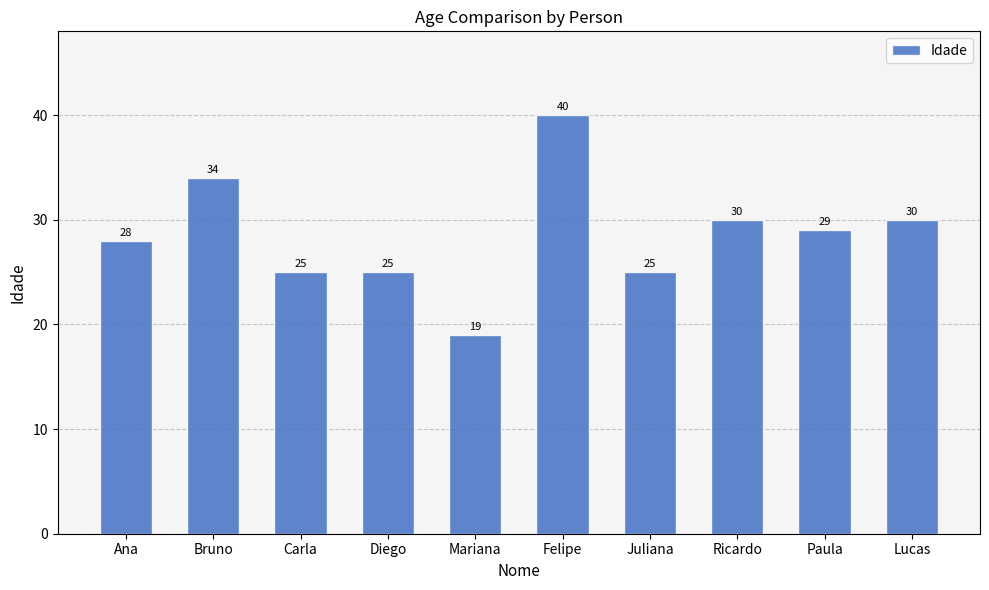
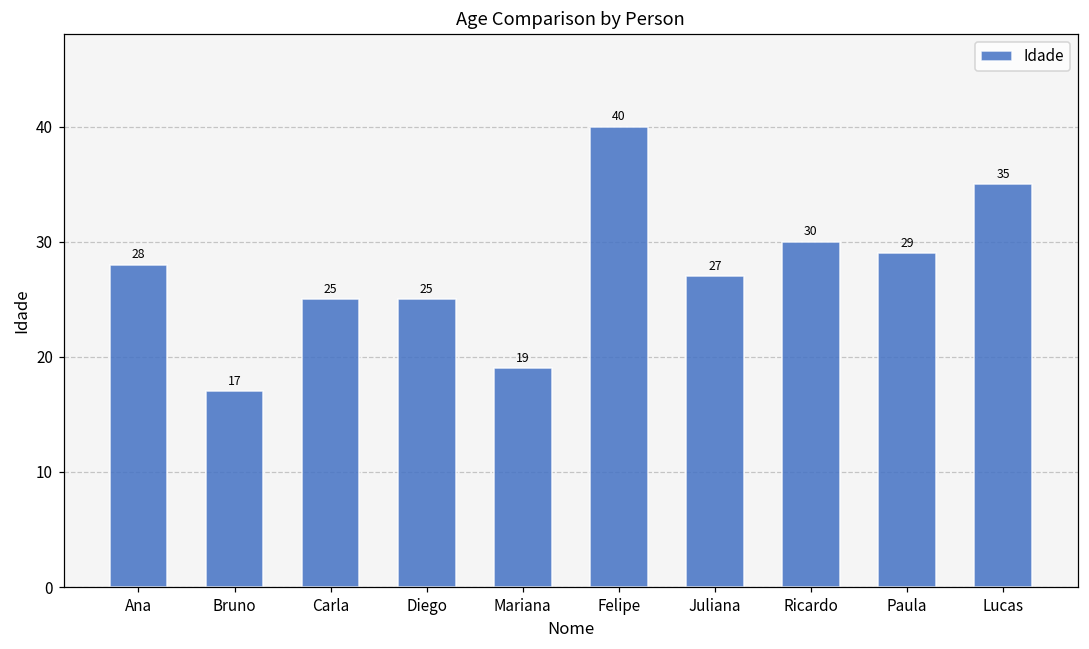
Bruno: 34 -> 17
Juliana: 25 -> 27
Lucas: 30 -> 35
